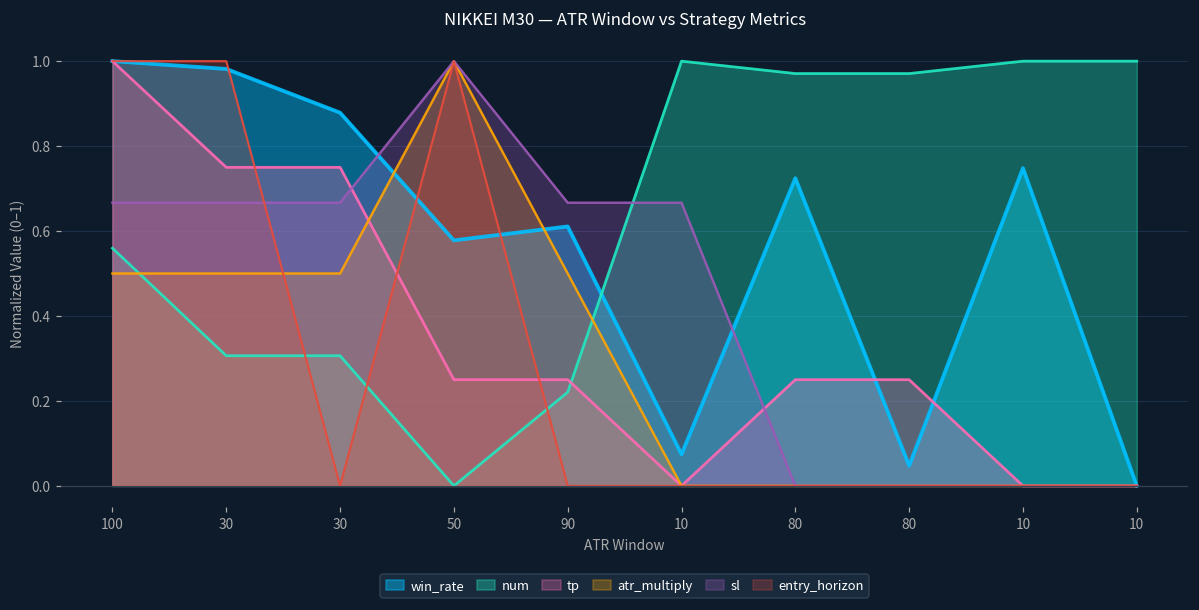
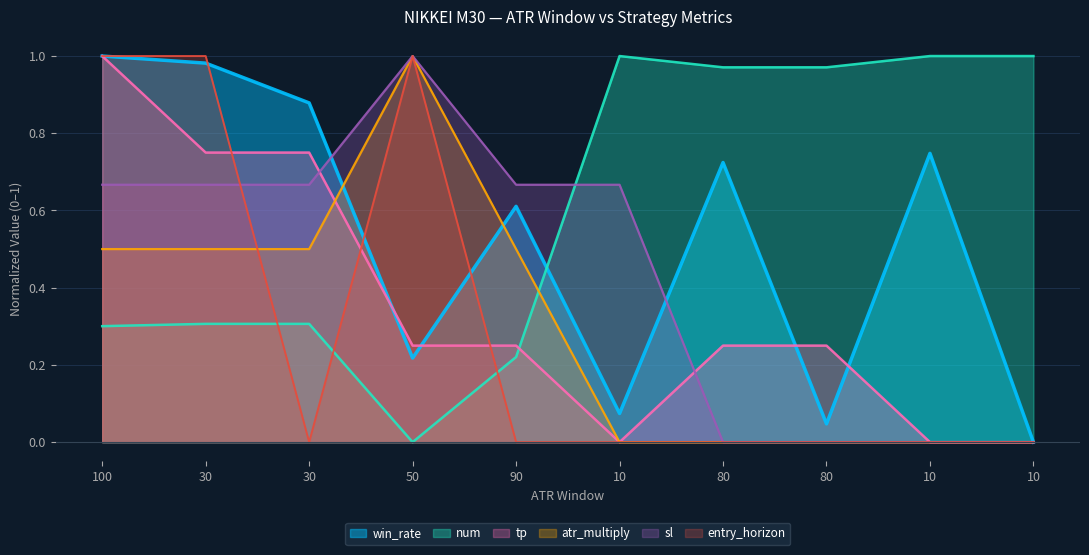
num, 100: 0.56 -> 0.30
win_rate, 50: 0.58 -> 0.22
